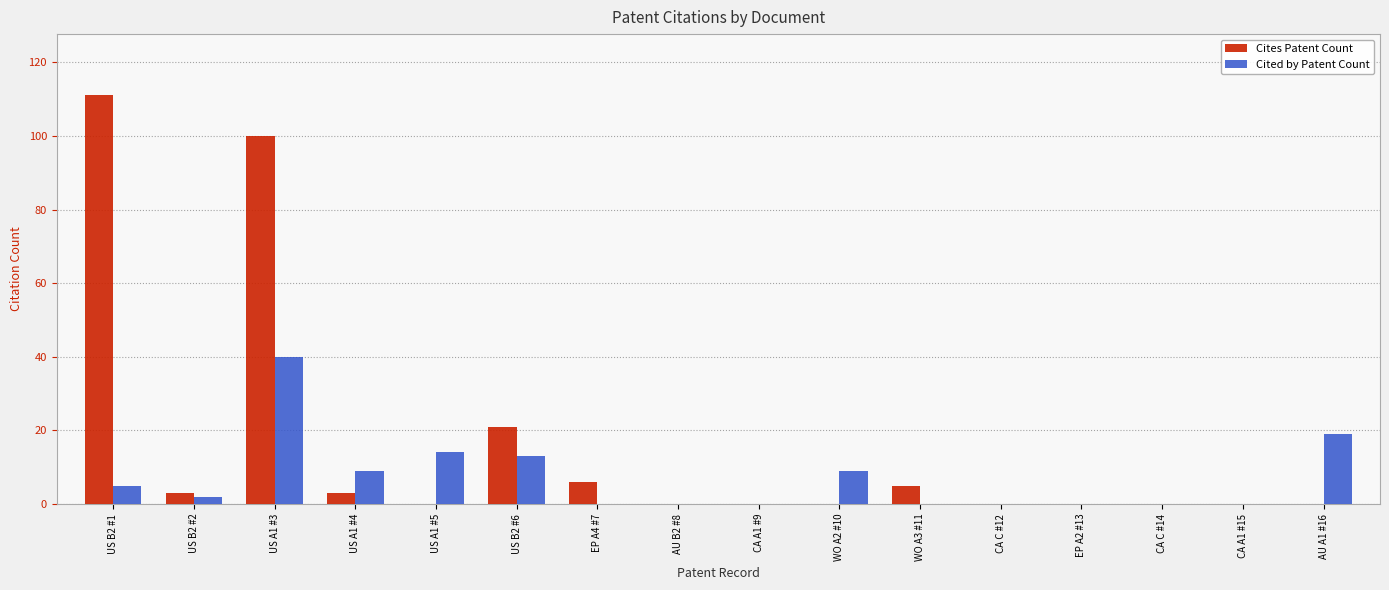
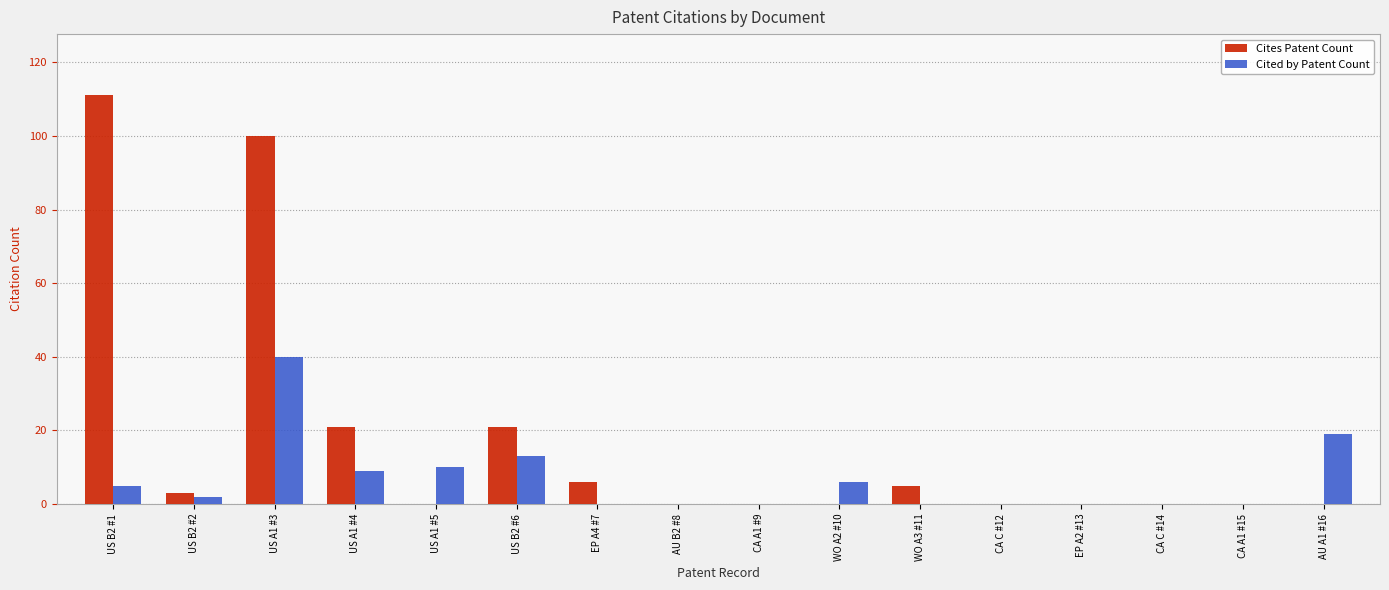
Cites Patent Count, US A1 #4: 3 -> 21
Cited by Patent Count, US A1 #5: 14 -> 10
Cited by Patent Count, WO A2 #10: 9 -> 6
